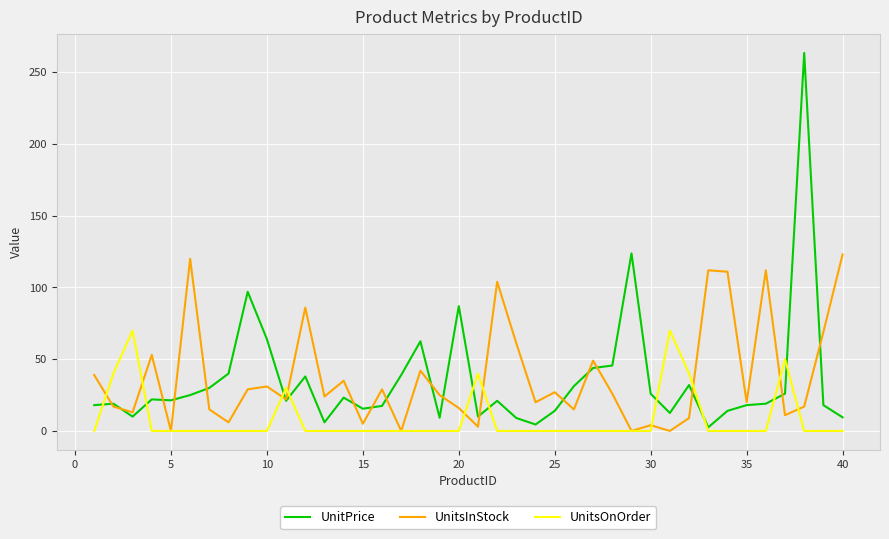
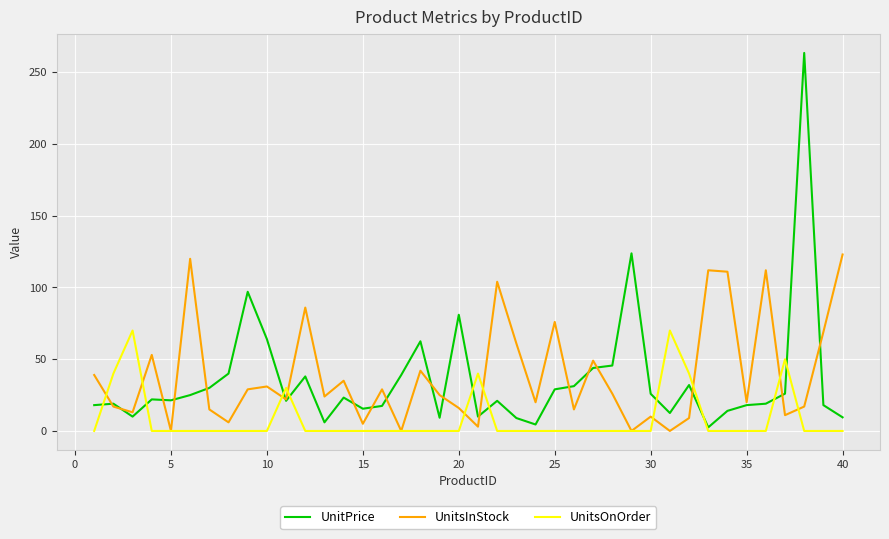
UnitPrice, 20: 87 -> 81
UnitPrice, 25: 14 -> 29
UnitsInStock, 25: 27 -> 76
UnitsInStock, 30: 4 -> 10
